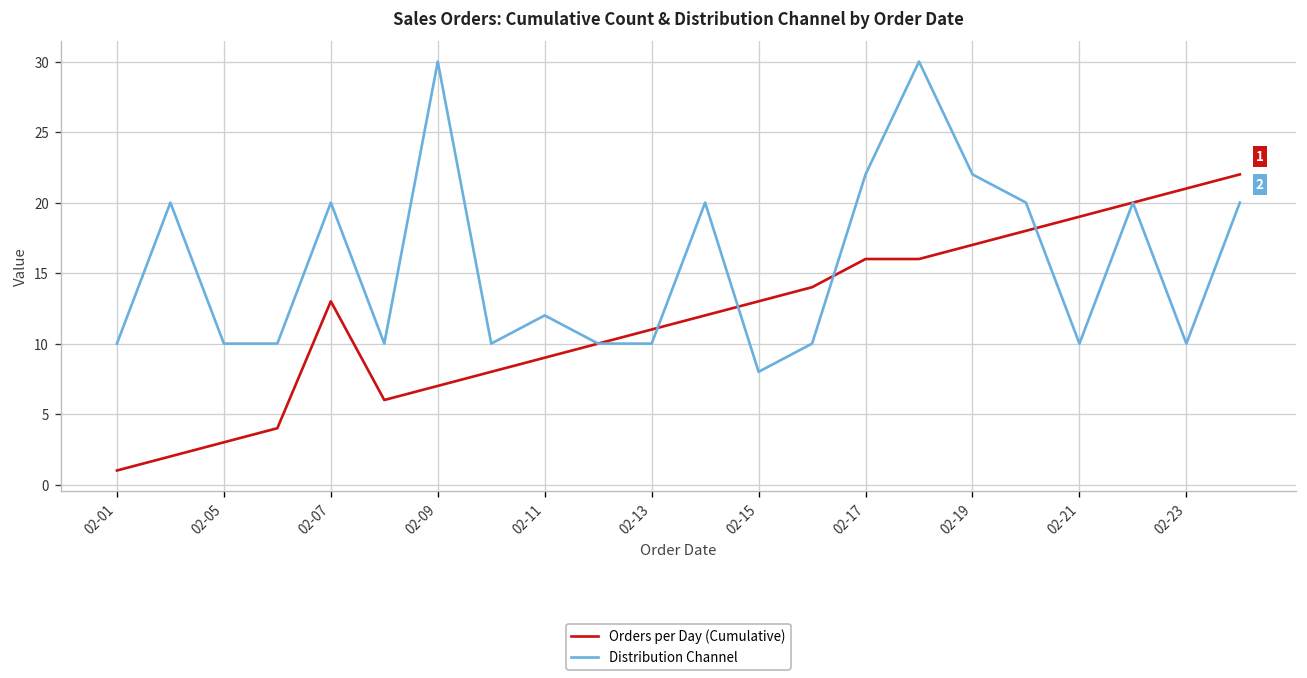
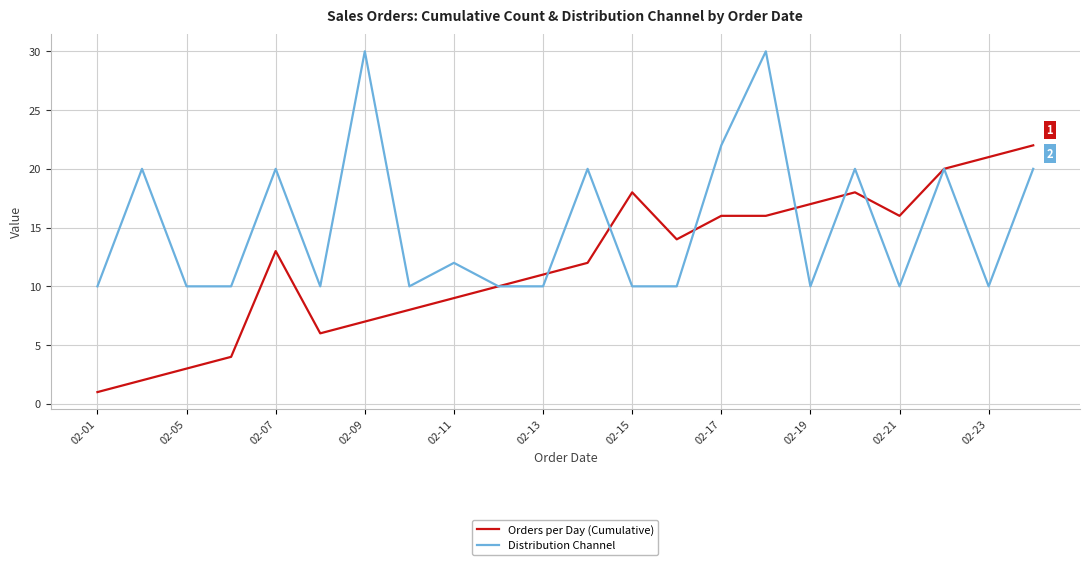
Orders per Day (Cumulative), 02-15: 13 -> 18
Distribution Channel, 02-15: 8 -> 10
Distribution Channel, 02-19: 22 -> 10
Orders per Day (Cumulative), 02-21: 19 -> 16
